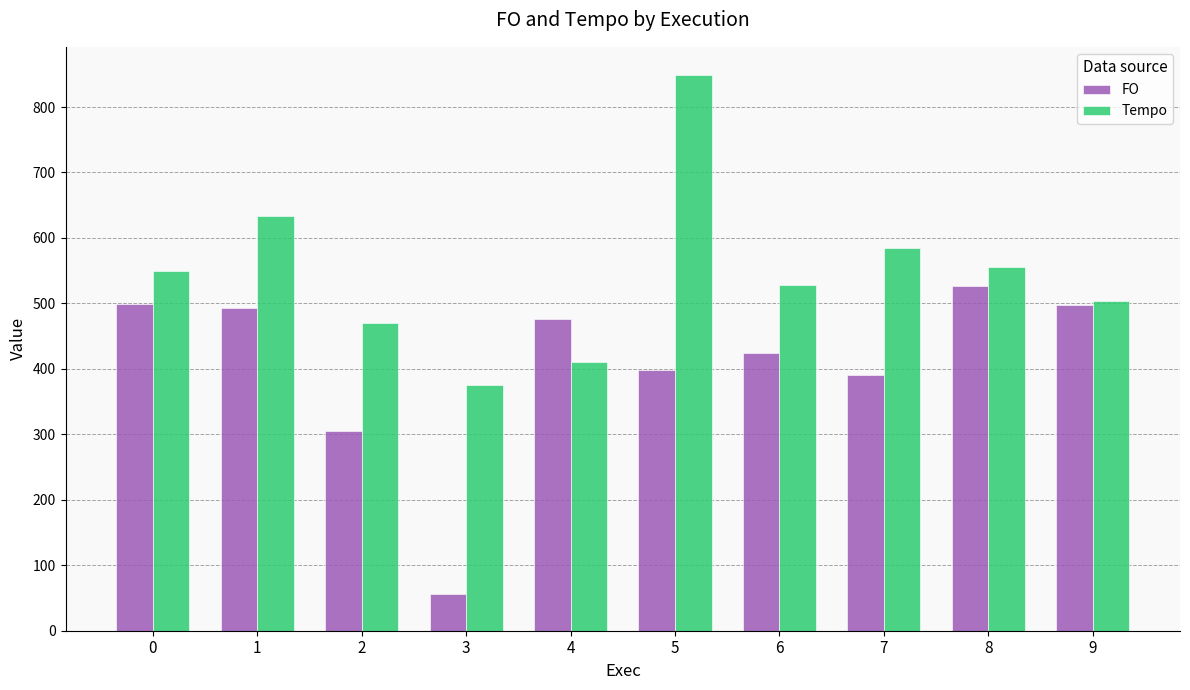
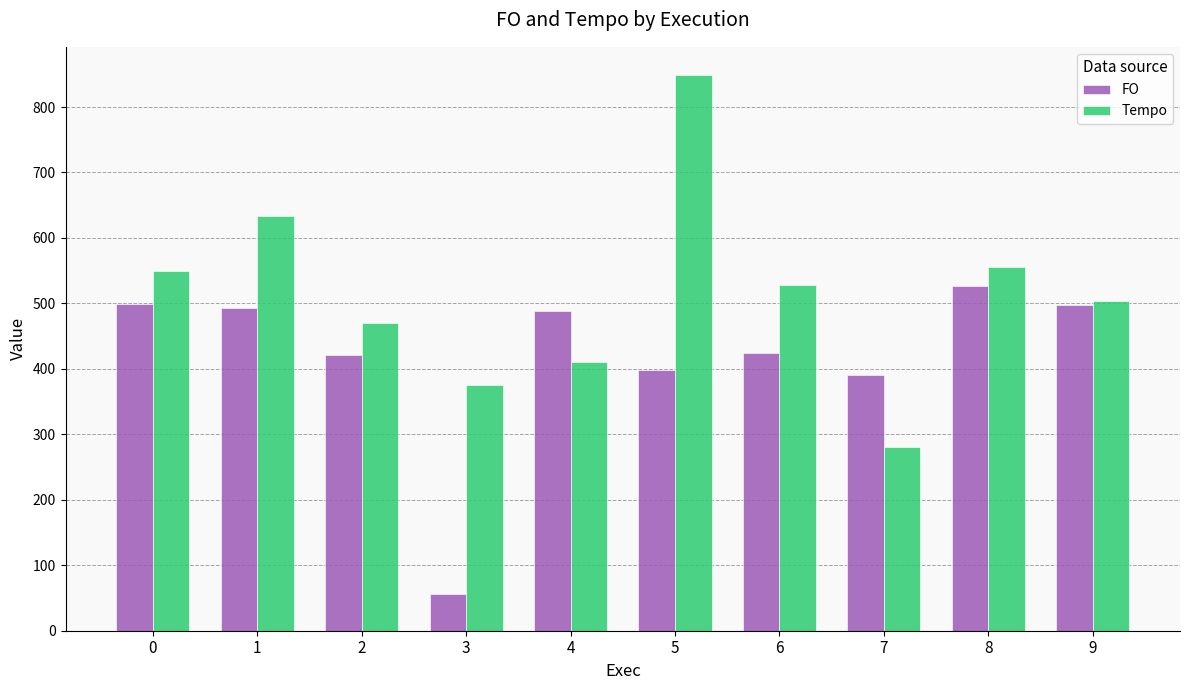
FO, 2: 310 -> 420
FO, 4: 480 -> 490
Tempo, 7: 580 -> 280
